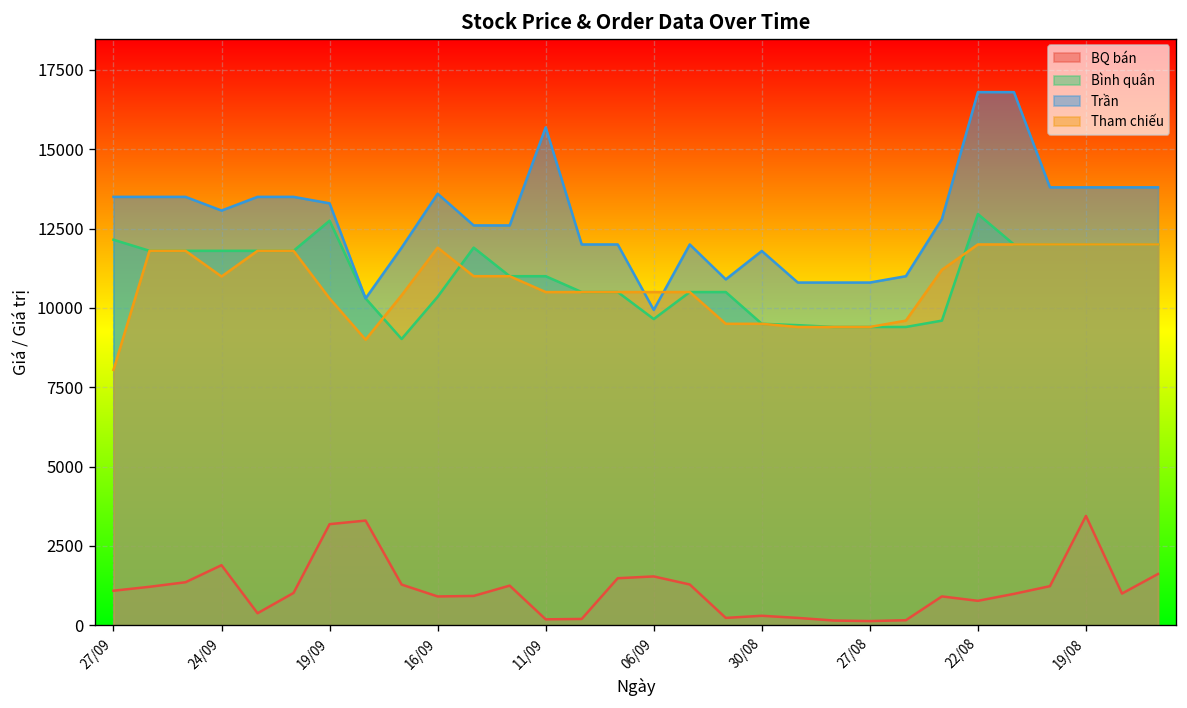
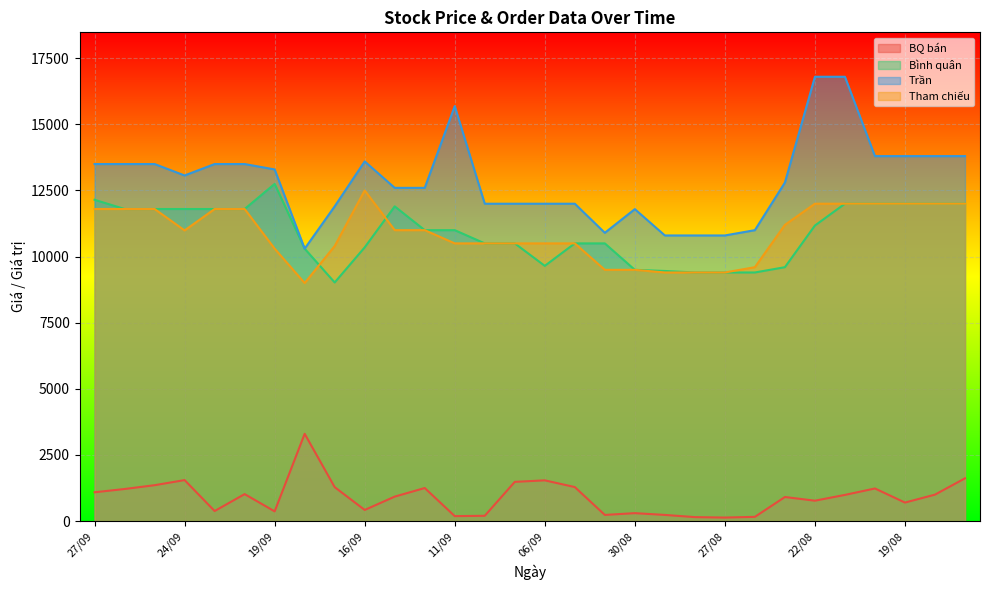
Tham chiếu, 27/09: 8000 -> 11800
BQ bán, 24/09: 1900 -> 1600
BQ bán, 19/09: 3200 -> 400
BQ bán, 16/09: 900 -> 400
Tham chiếu, 16/09: 11900 -> 12500
Trần, 06/09: 9900 -> 12000
Bình quân, 22/08: 13000 -> 11200
BQ bán, 19/08: 3400 -> 700
